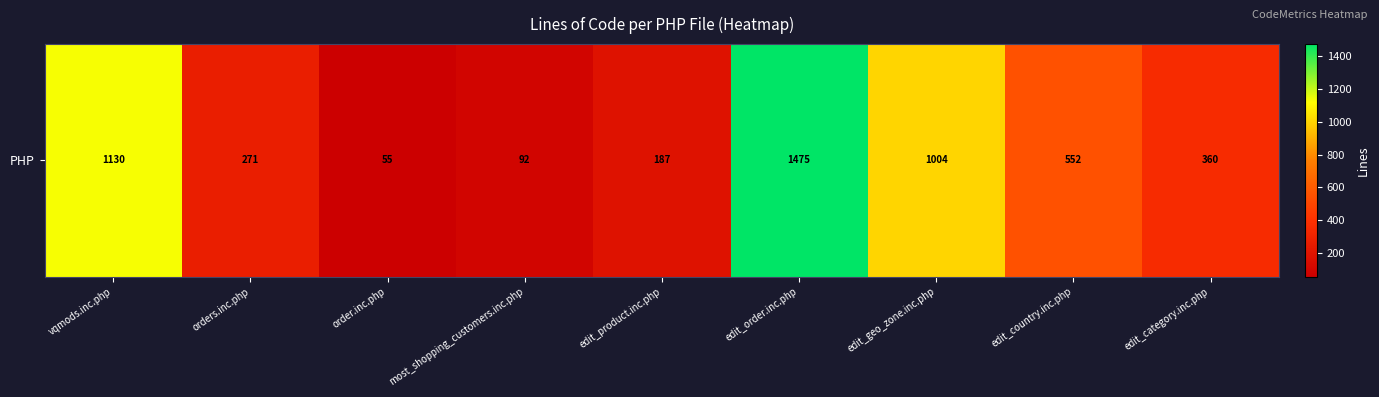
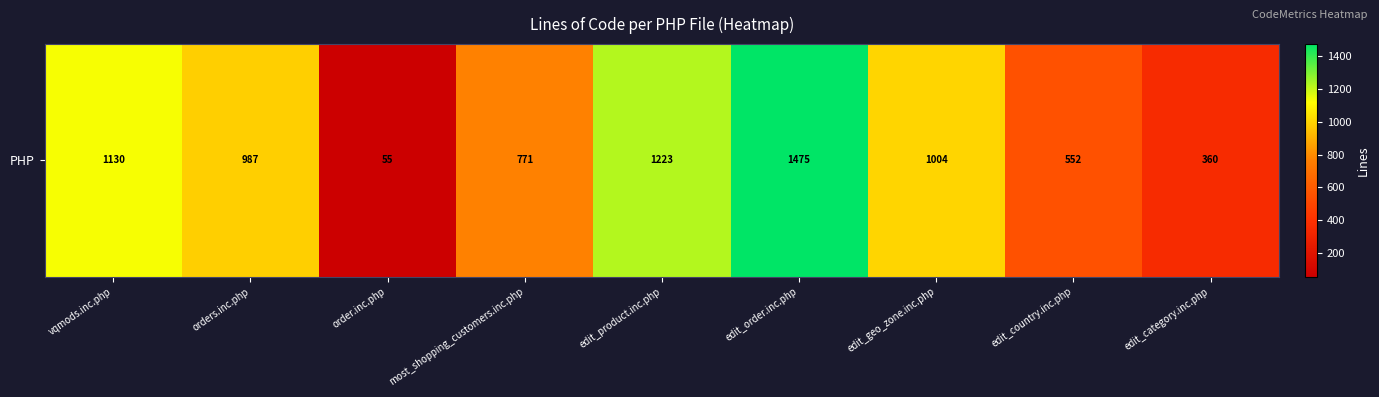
PHP, orders.inc.php: 271 -> 987
PHP, most_shopping_customers.inc.php: 92 -> 771
PHP, edit_product.inc.php: 187 -> 1223
